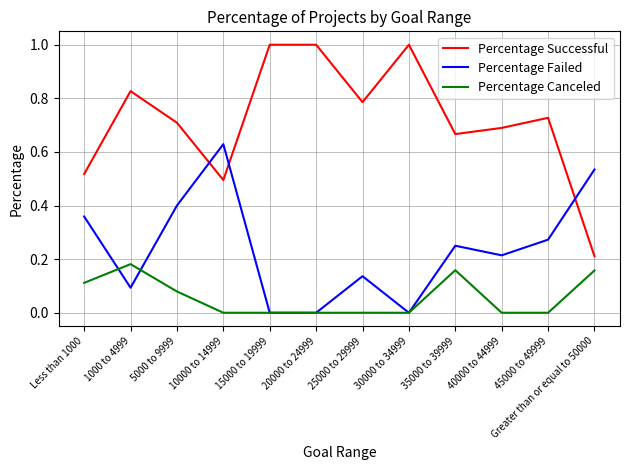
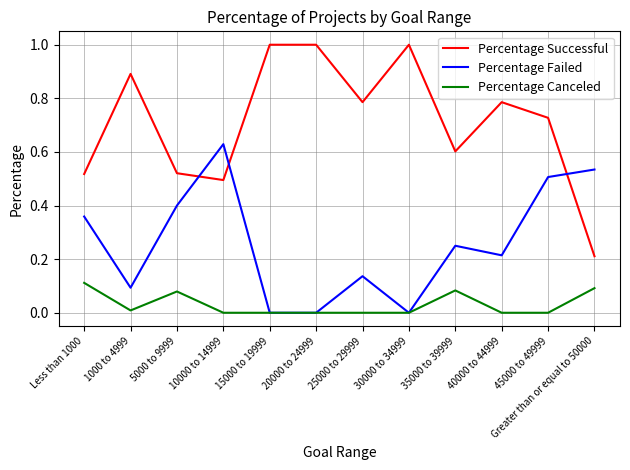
Percentage Successful, 1000 to 4999: 0.83 -> 0.89
Percentage Canceled, 1000 to 4999: 0.18 -> 0.01
Percentage Successful, 5000 to 9999: 0.71 -> 0.52
Percentage Successful, 35000 to 39999: 0.67 -> 0.60
Percentage Canceled, 35000 to 39999: 0.16 -> 0.08
Percentage Successful, 40000 to 44999: 0.69 -> 0.79
Percentage Failed, 45000 to 49999: 0.27 -> 0.51
Percentage Canceled, Greater than or equal to 50000: 0.16 -> 0.09
